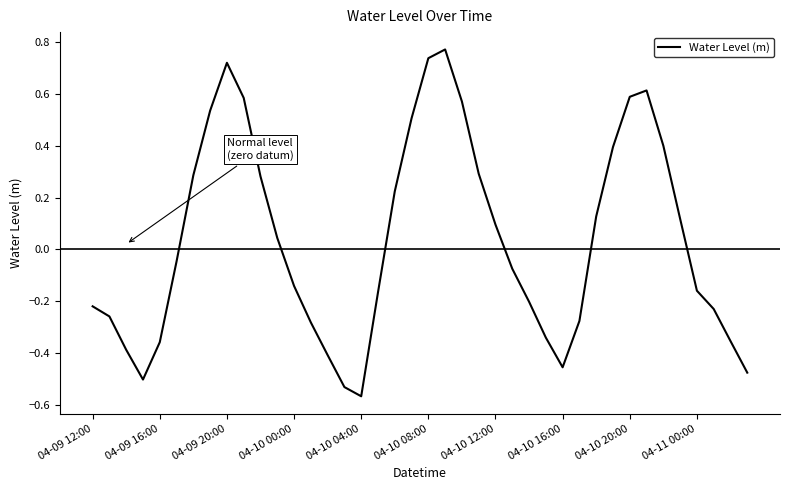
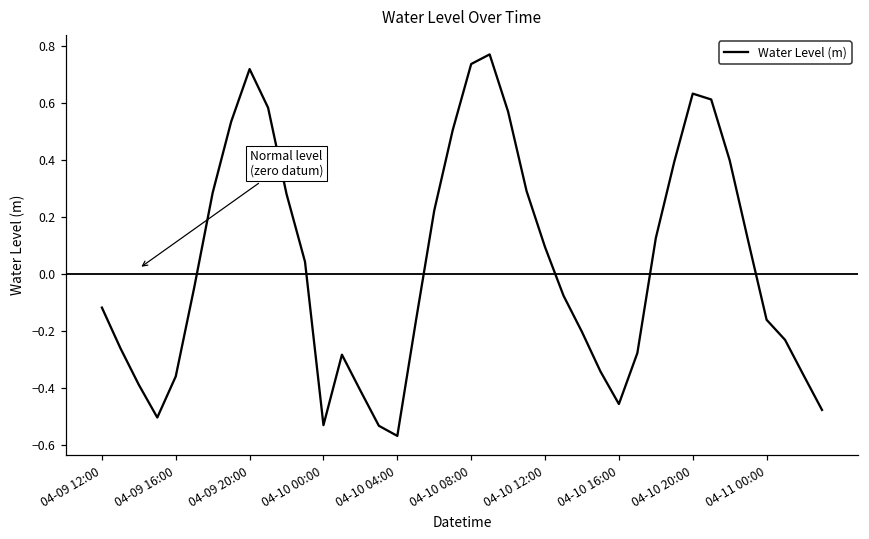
04-09 12:00: -0.22 -> -0.12
04-10 00:00: -0.14 -> -0.53
04-10 20:00: 0.59 -> 0.63
